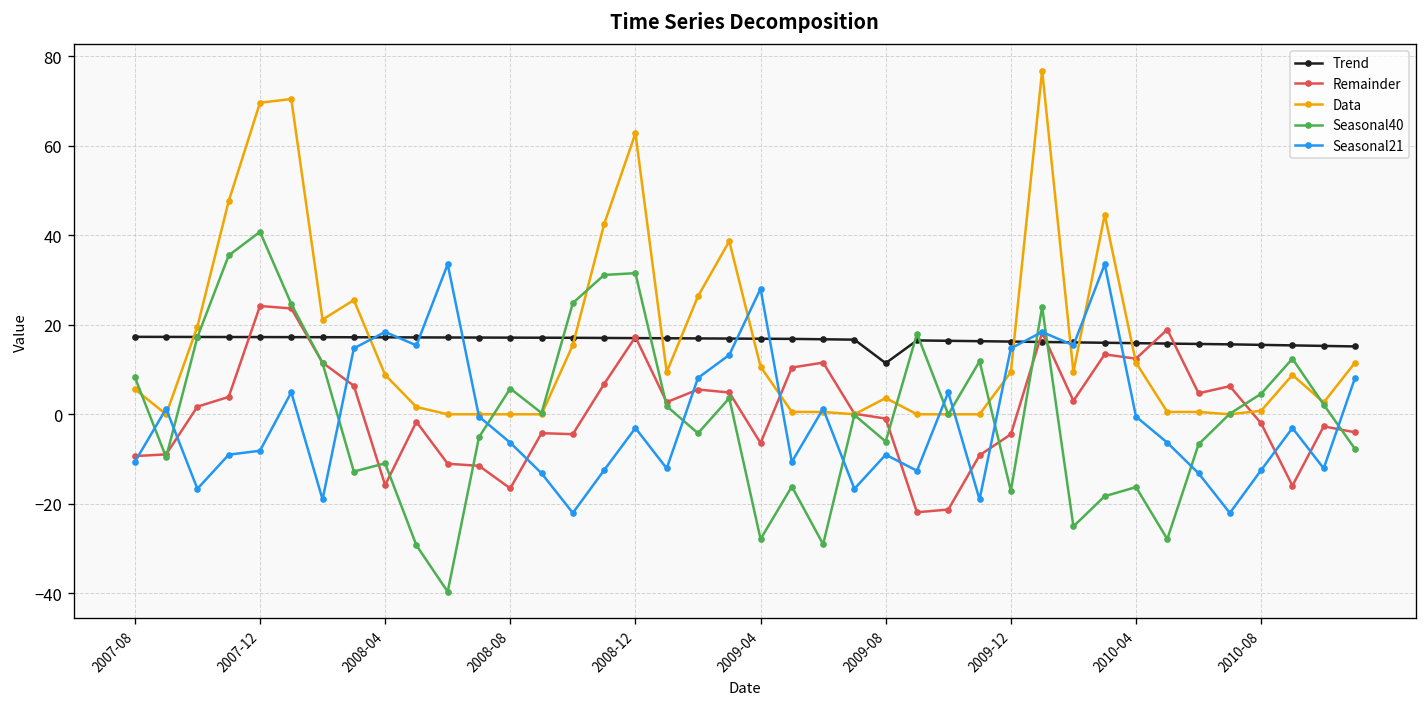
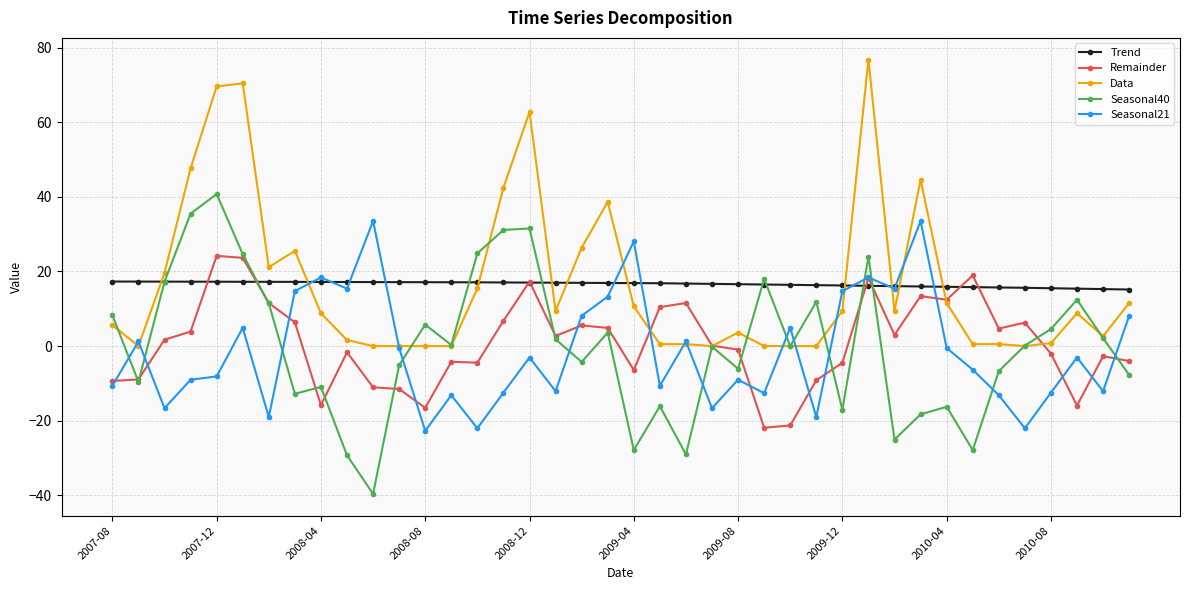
Seasonal21, 2008-08: -6 -> -23
Trend, 2009-08: 11 -> 17
